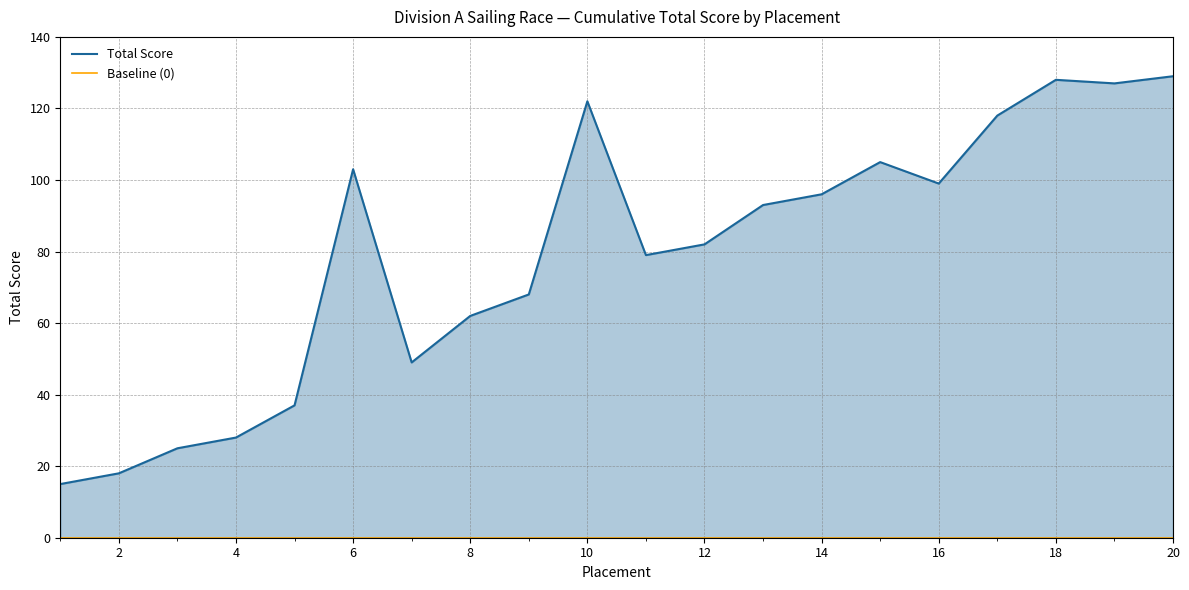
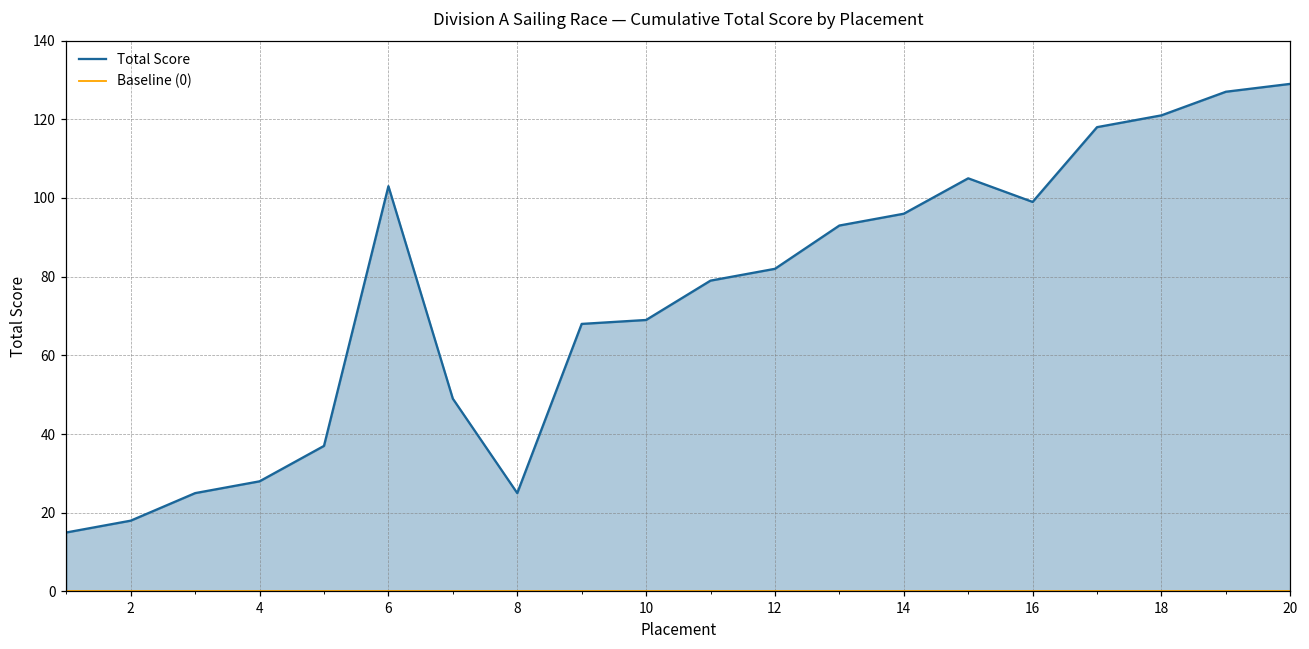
8: 62 -> 25
10: 122 -> 69
18: 128 -> 121
